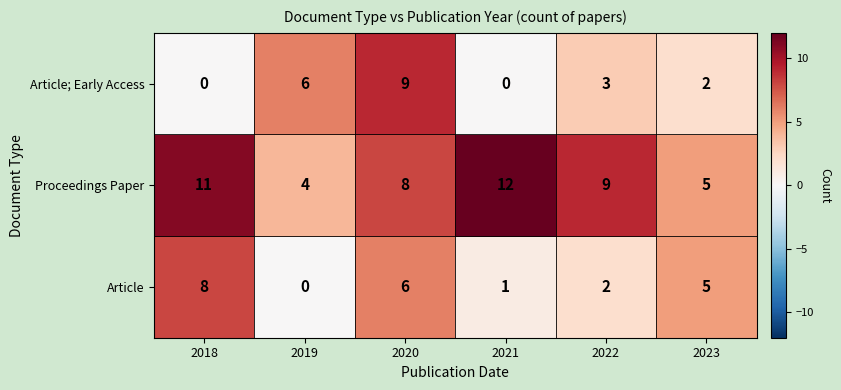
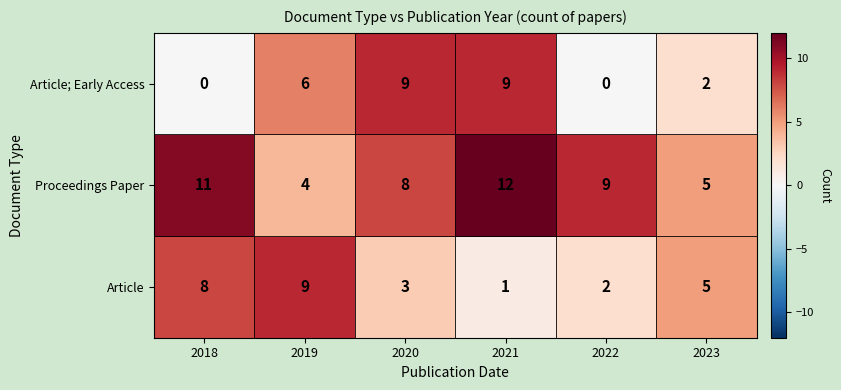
Article; Early Access, 2021: 0 -> 9
Article; Early Access, 2022: 3 -> 0
Article, 2019: 0 -> 9
Article, 2020: 6 -> 3
